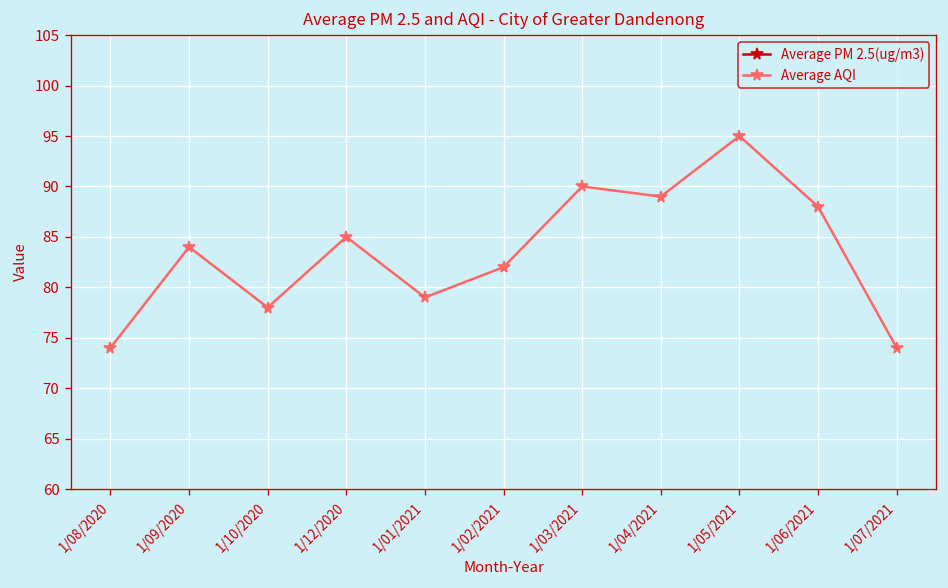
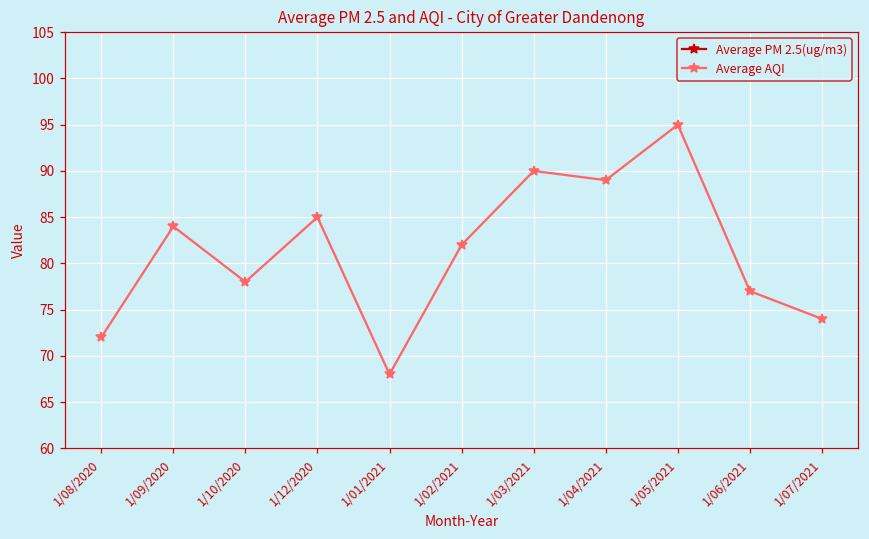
Average AQI, 1/08/2020: 74 -> 72
Average AQI, 1/01/2021: 79 -> 68
Average AQI, 1/06/2021: 88 -> 77
